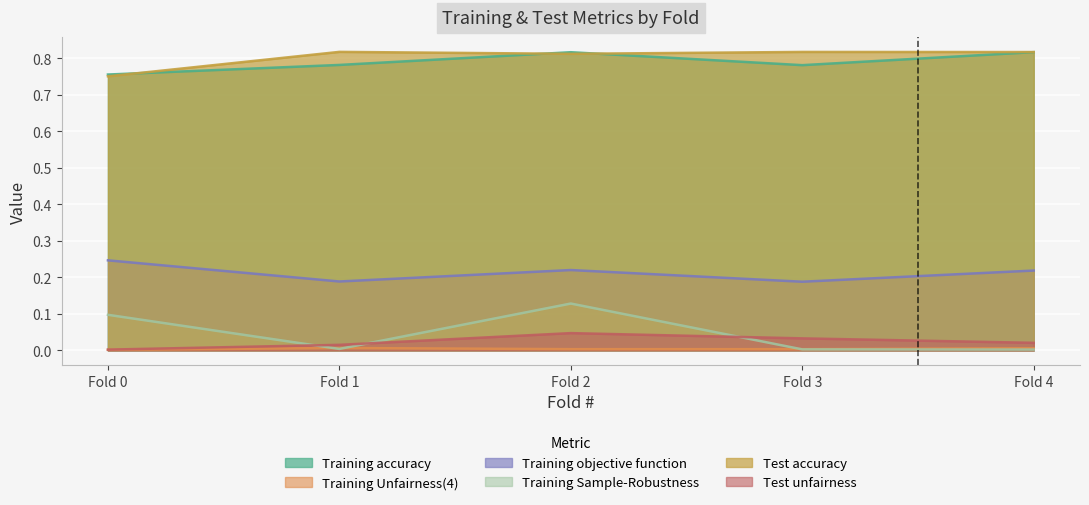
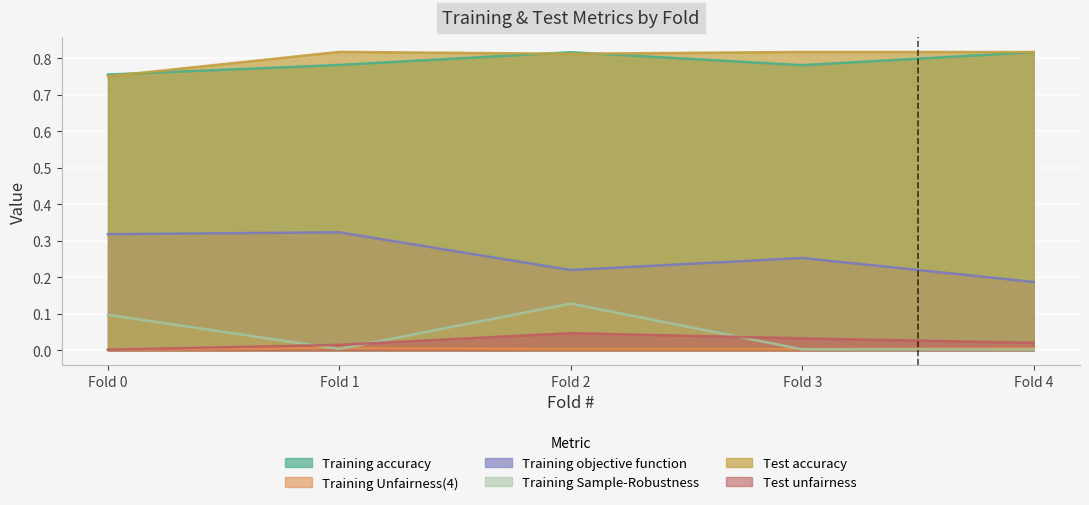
Training objective function, Fold 0: 0.25 -> 0.32
Training objective function, Fold 1: 0.19 -> 0.32
Training objective function, Fold 3: 0.19 -> 0.25
Training objective function, Fold 4: 0.22 -> 0.19
